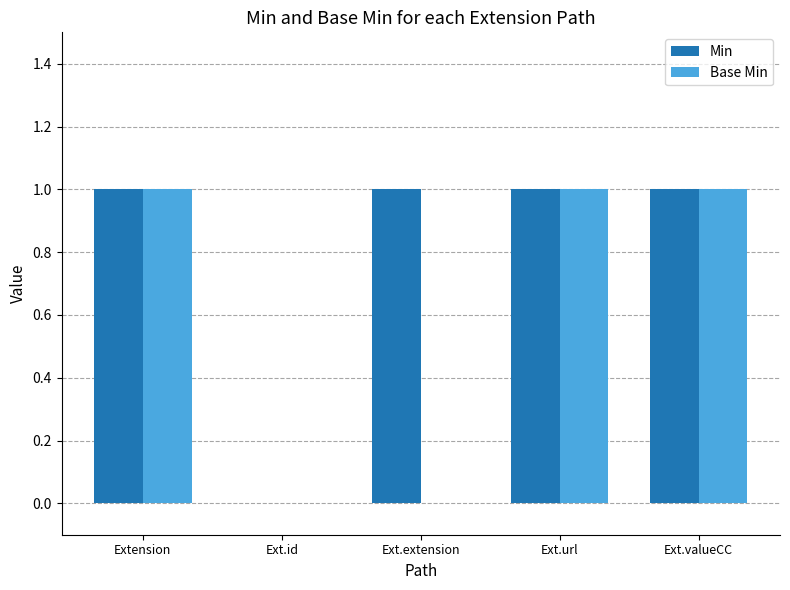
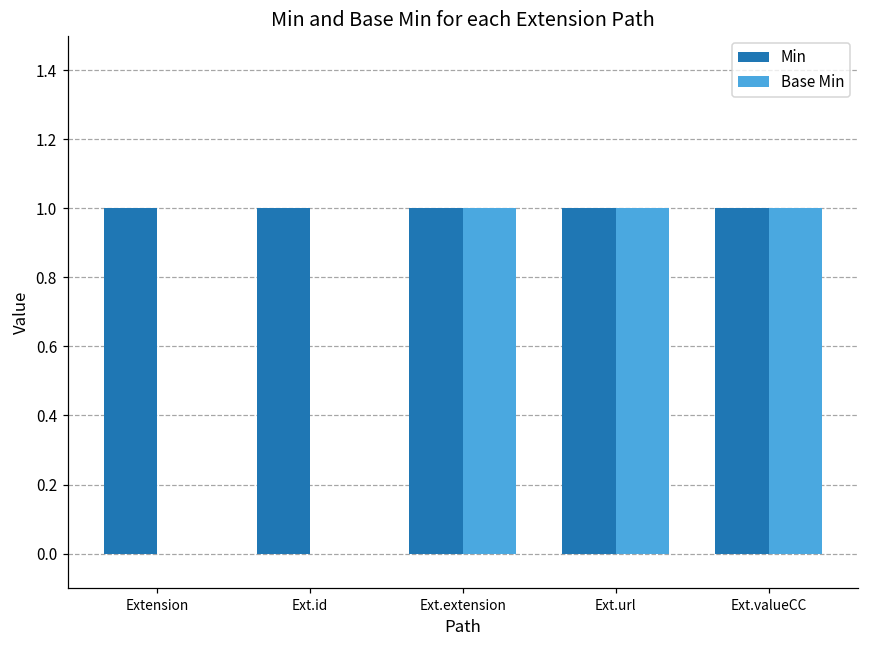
Base Min, Extension: 1 -> 0
Min, Ext.id: 0 -> 1
Base Min, Ext.extension: 0 -> 1
